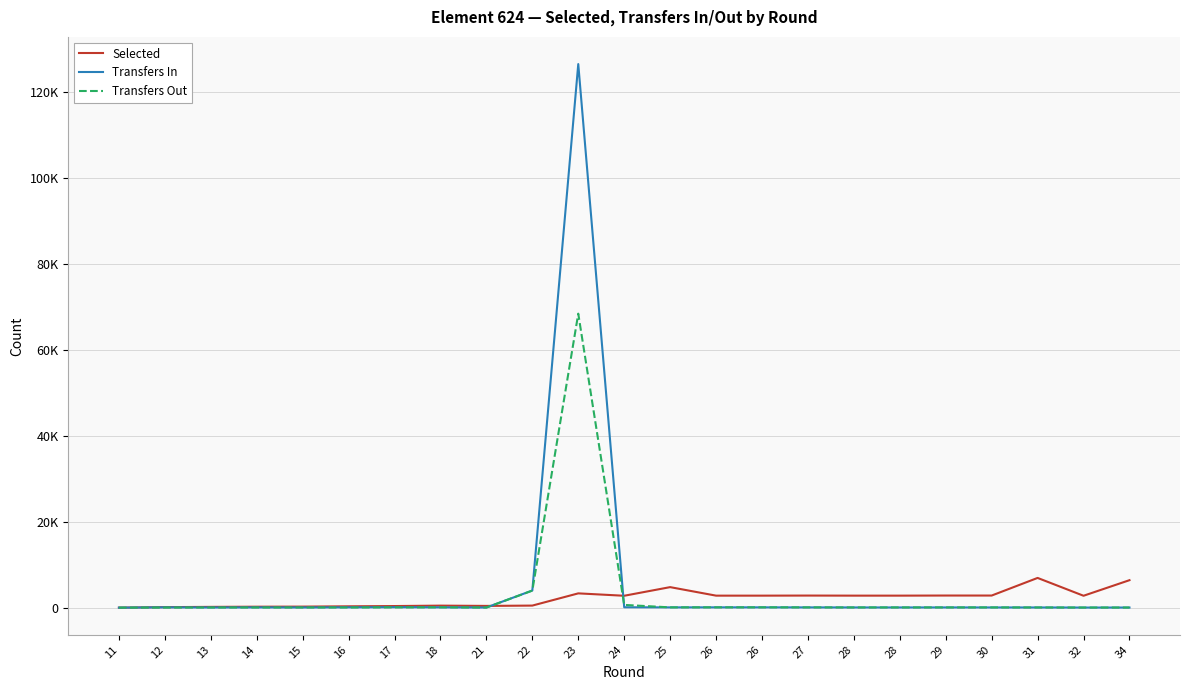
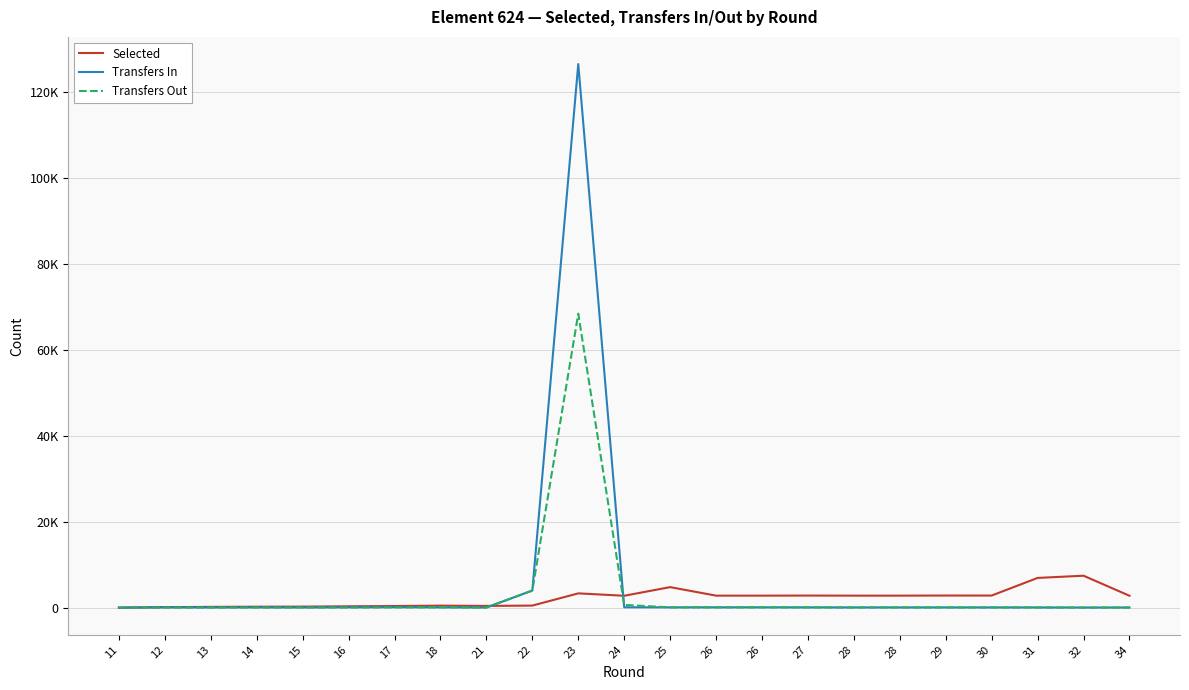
Selected, 32: 3000 -> 7000
Selected, 34: 6000 -> 3000
